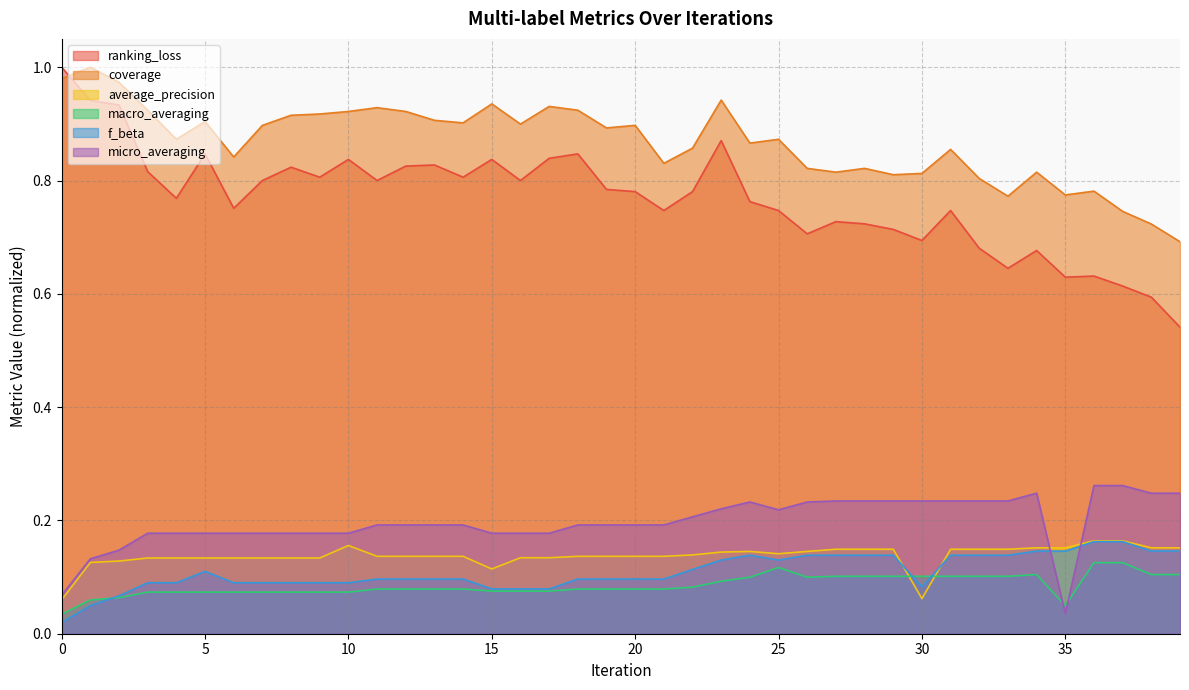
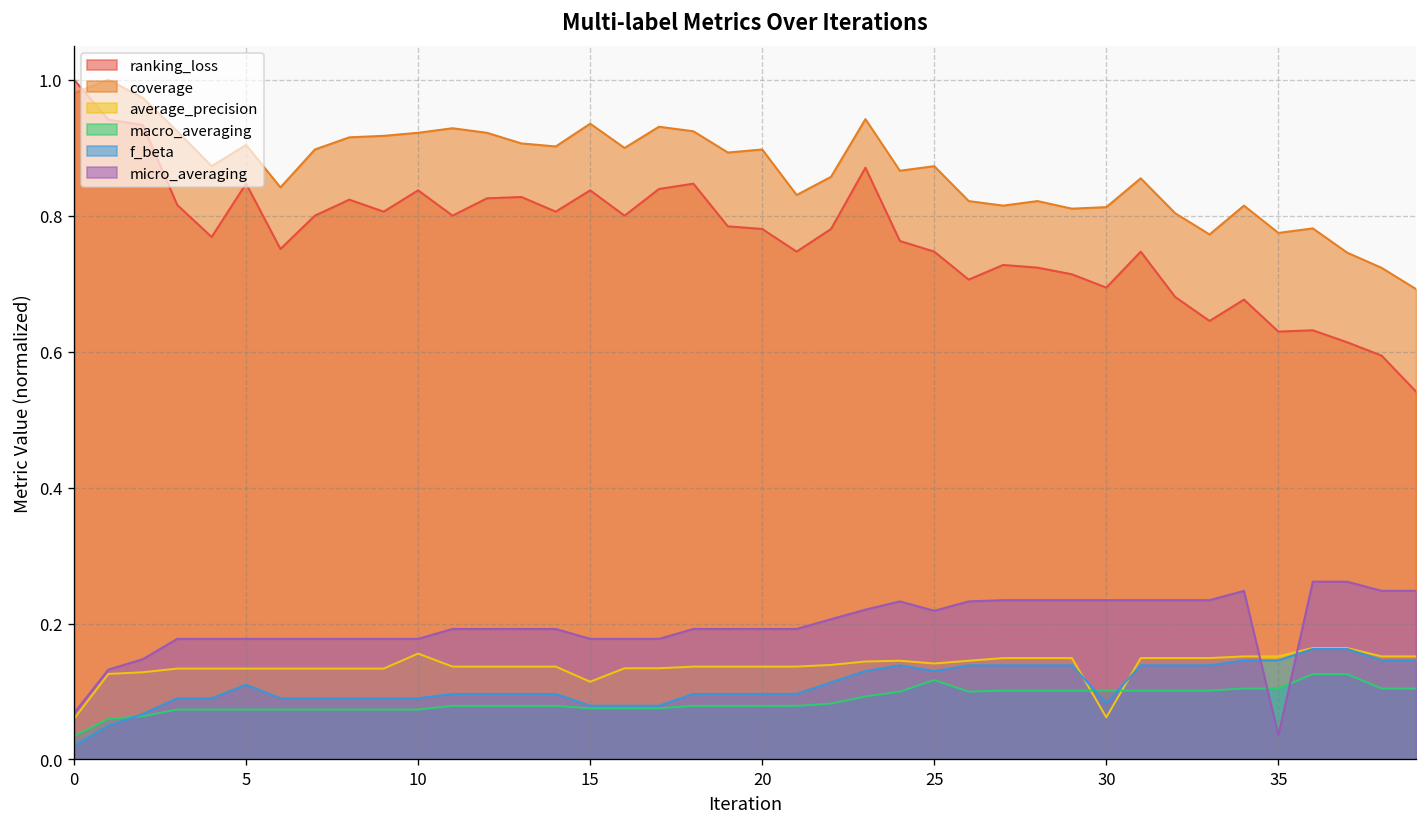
macro_averaging, 35: 0.05 -> 0.10
